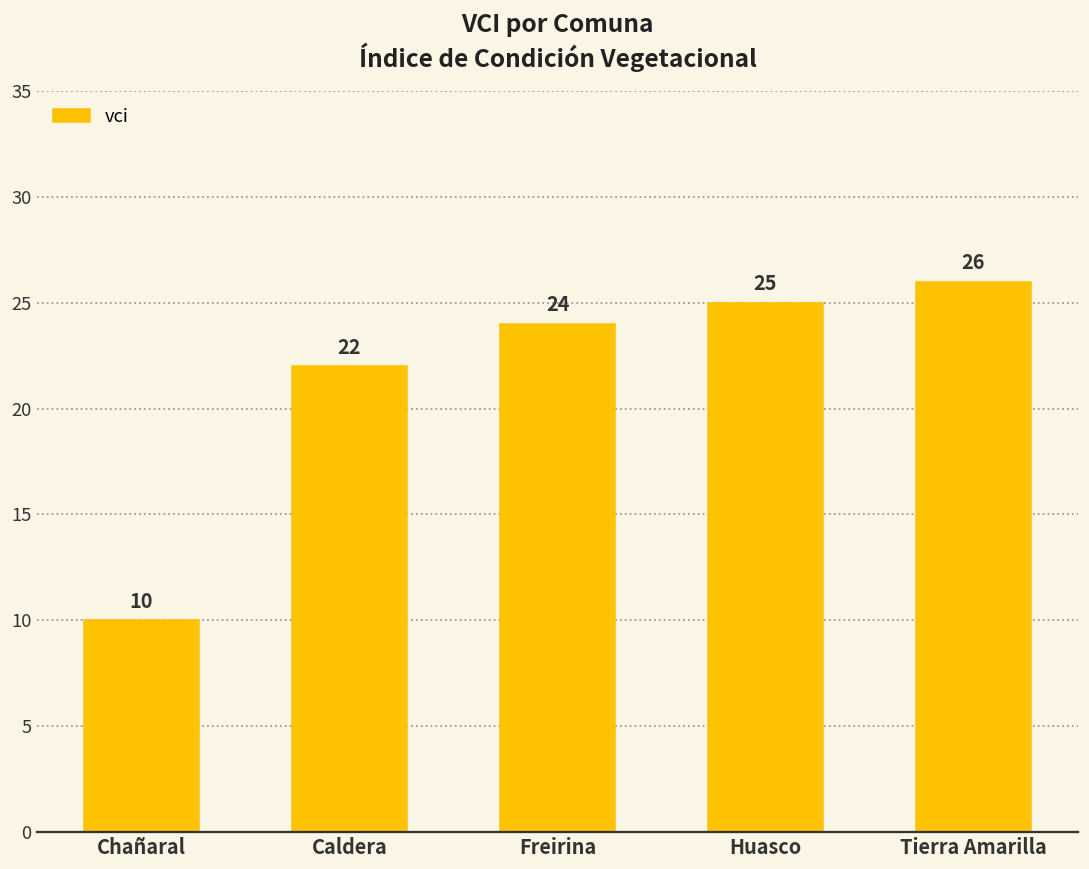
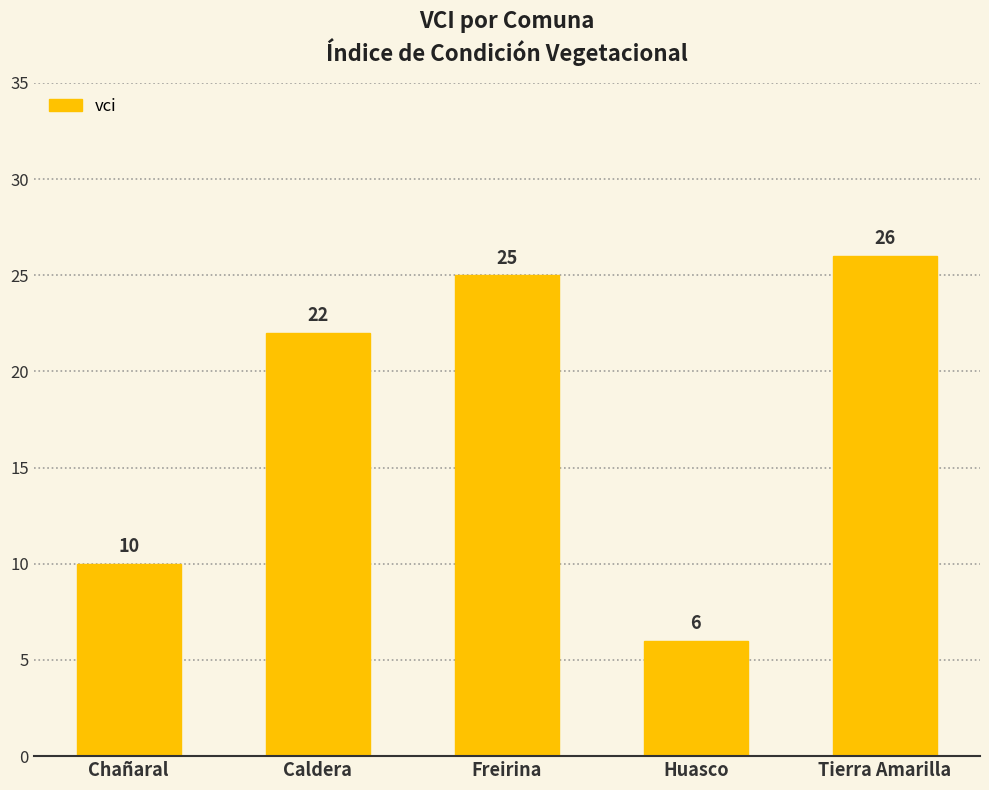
Freirina: 24 -> 25
Huasco: 25 -> 6
